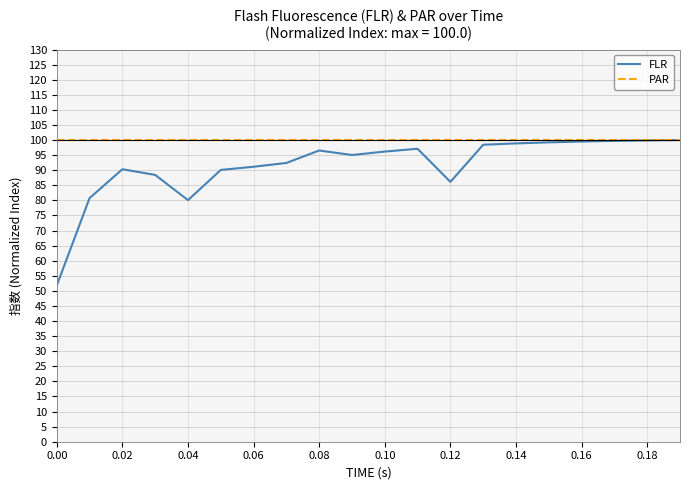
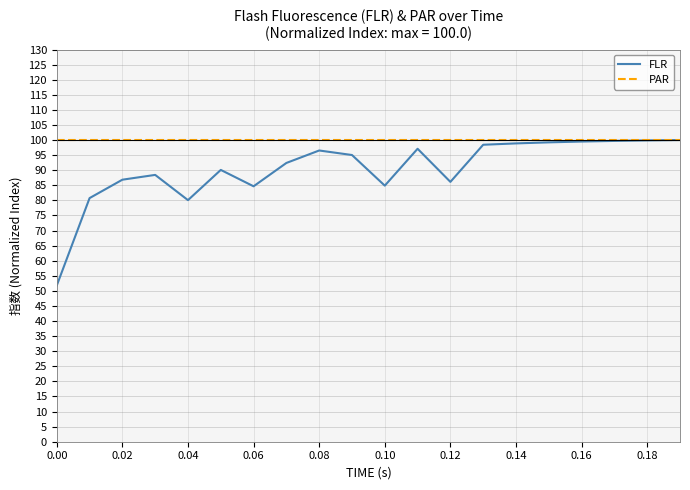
FLR, 0.02: 90 -> 87
FLR, 0.06: 91 -> 85
FLR, 0.10: 96 -> 85
